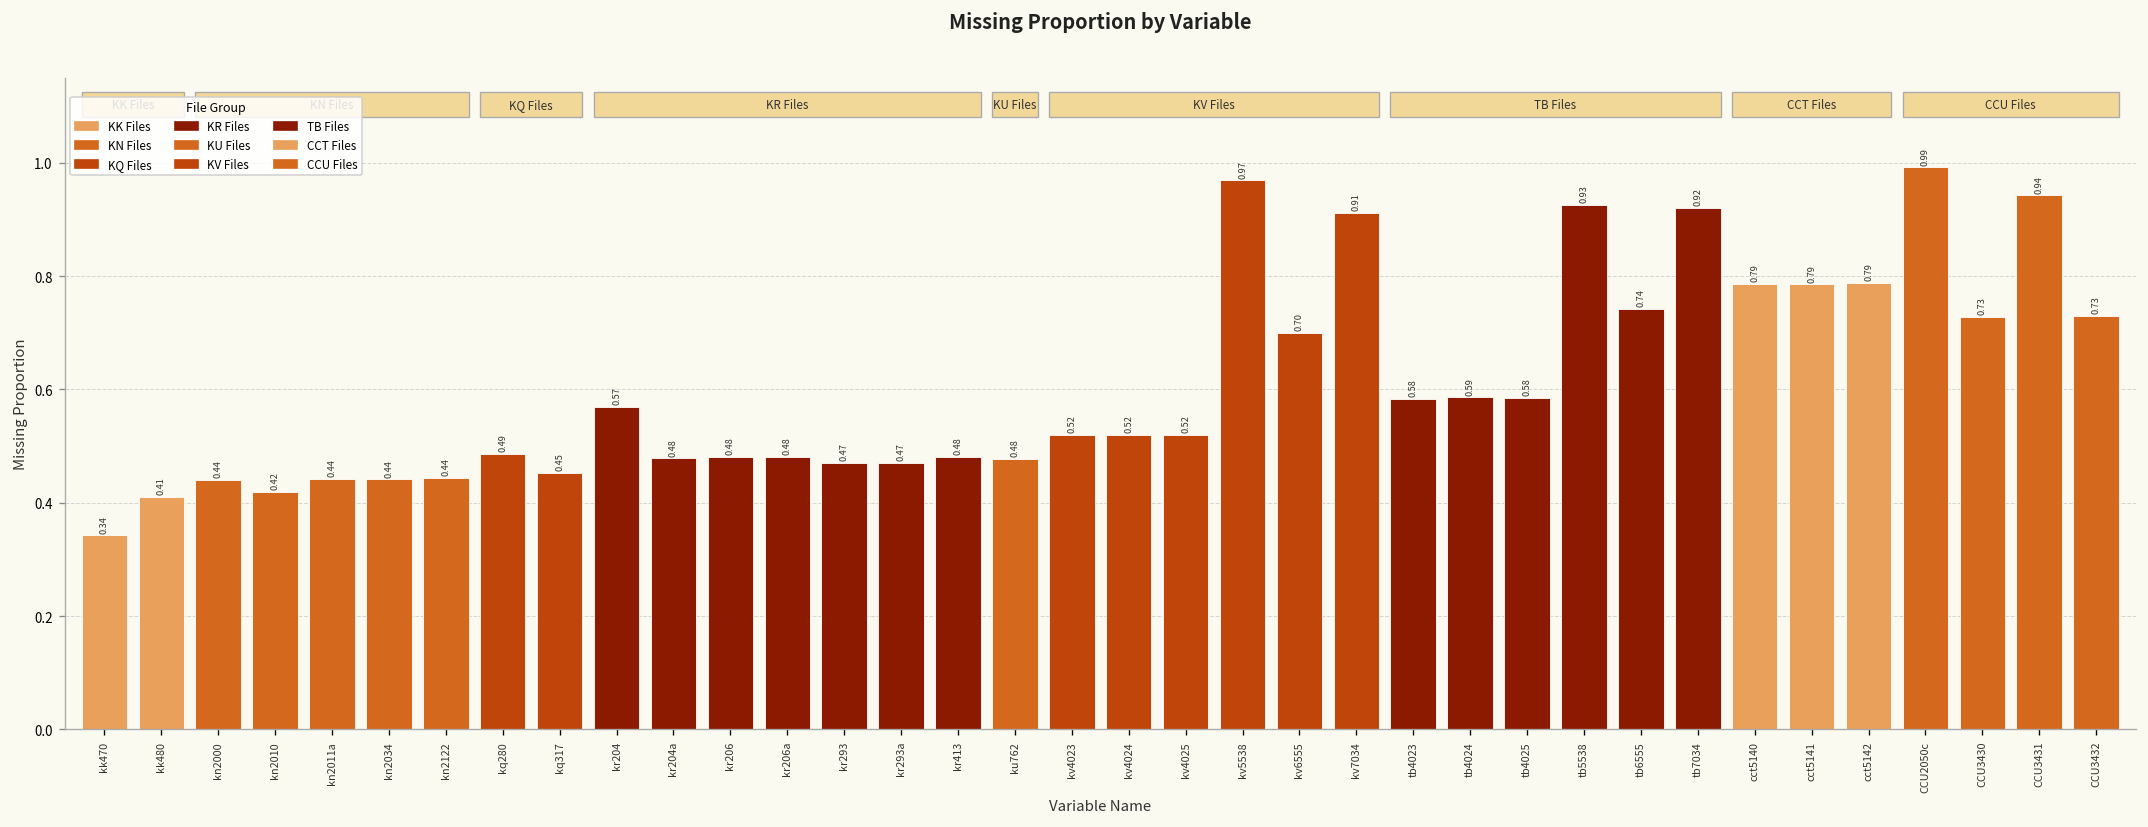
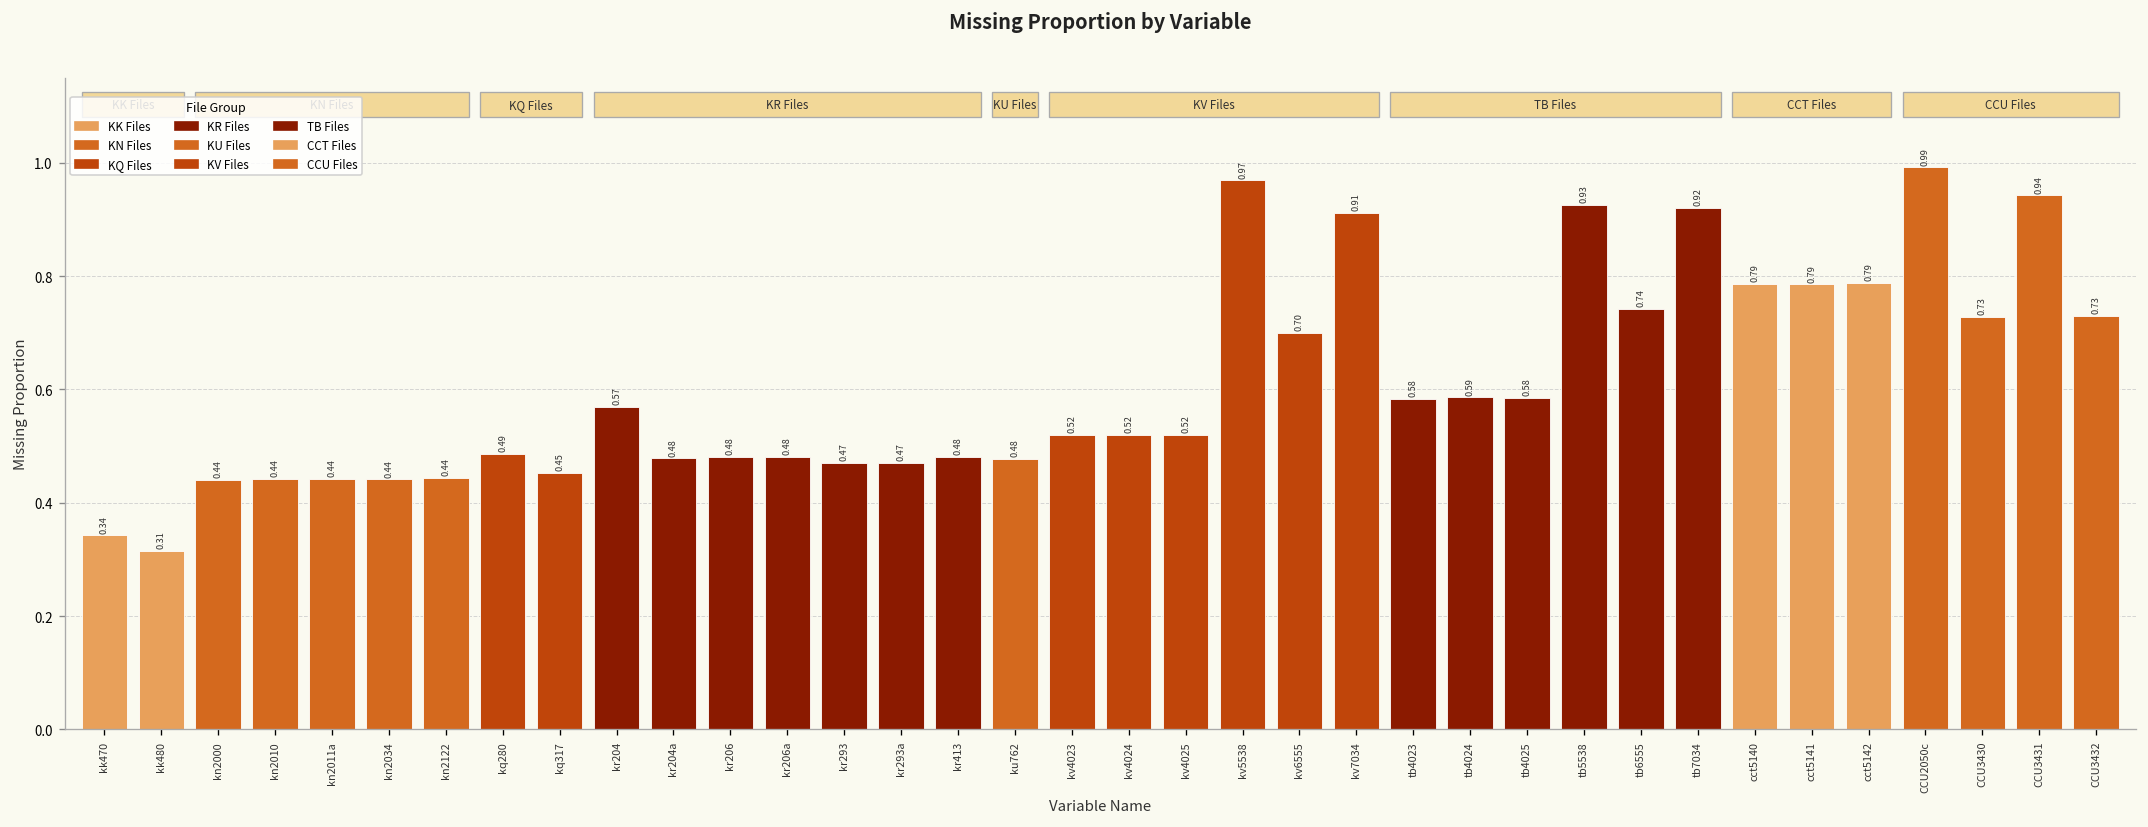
kk480: 0.41 -> 0.31
kn2010: 0.42 -> 0.44
